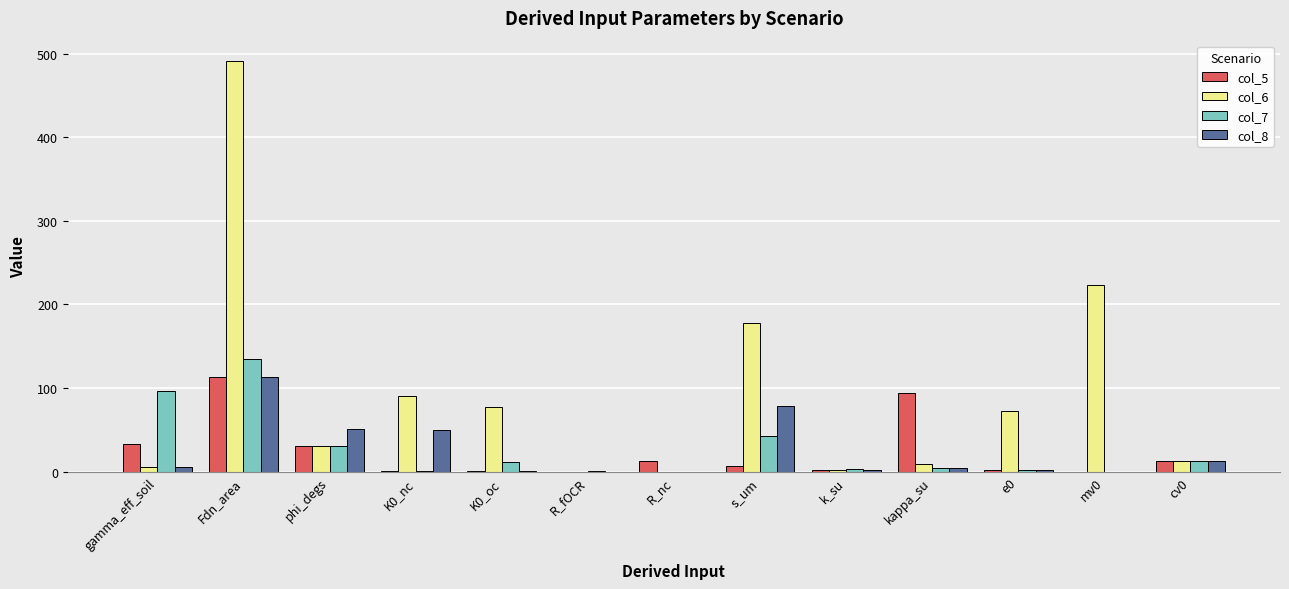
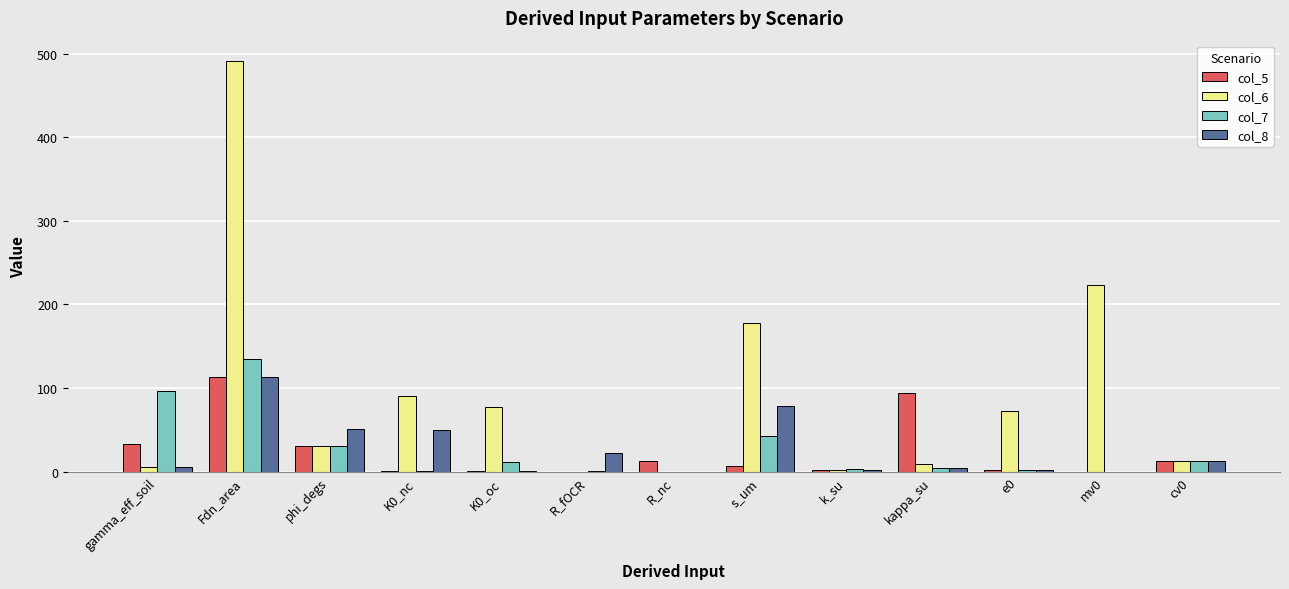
col_8, R_fOCR: 0 -> 20
